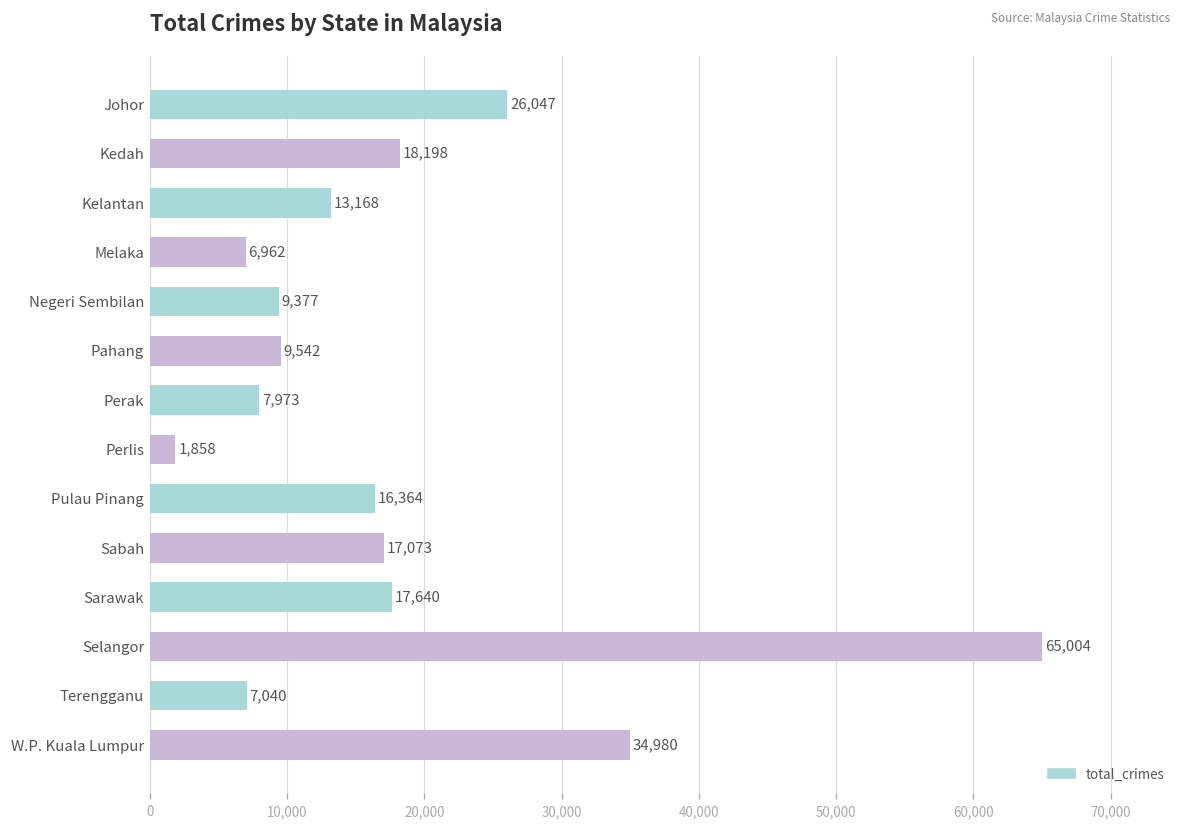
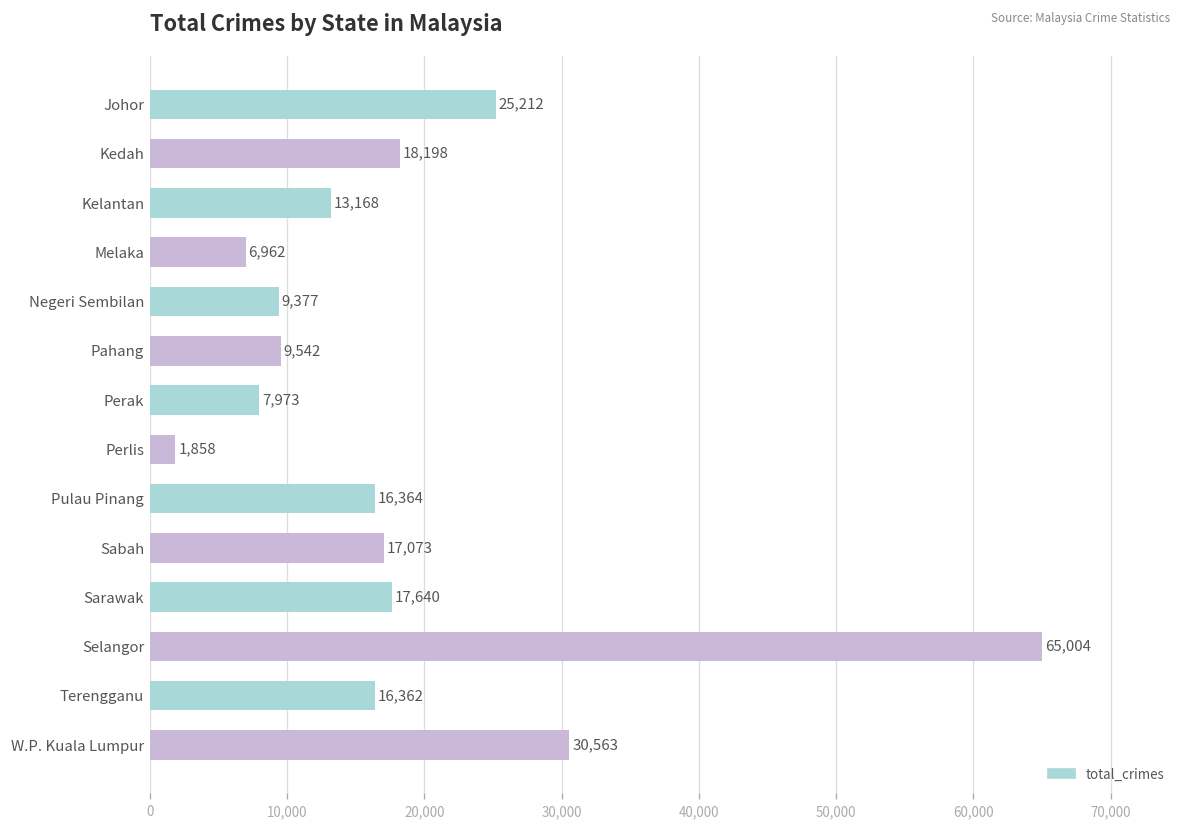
Johor: 26,047 -> 25,212
Terengganu: 7,040 -> 16,362
W.P. Kuala Lumpur: 34,980 -> 30,563
